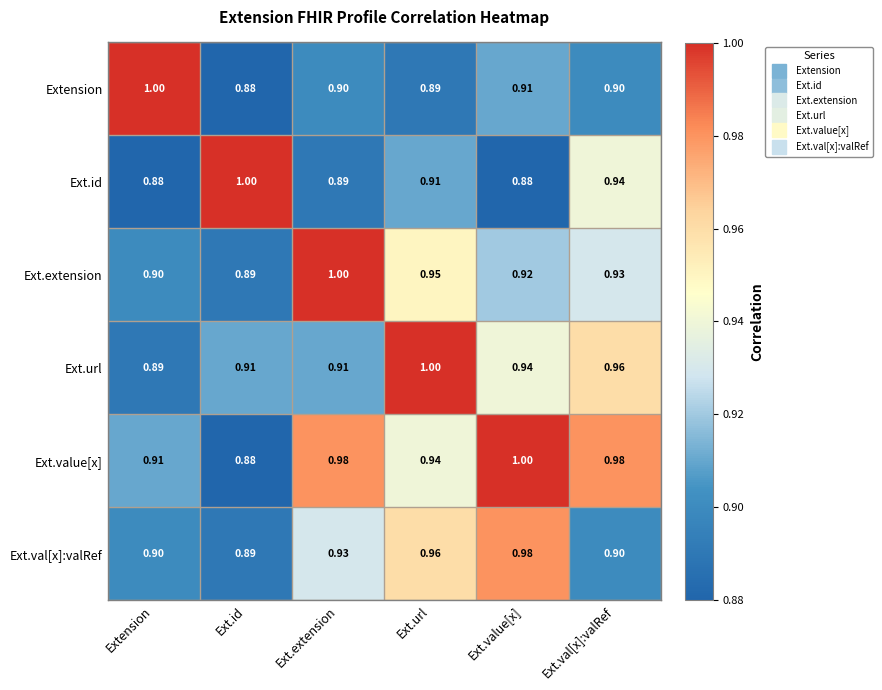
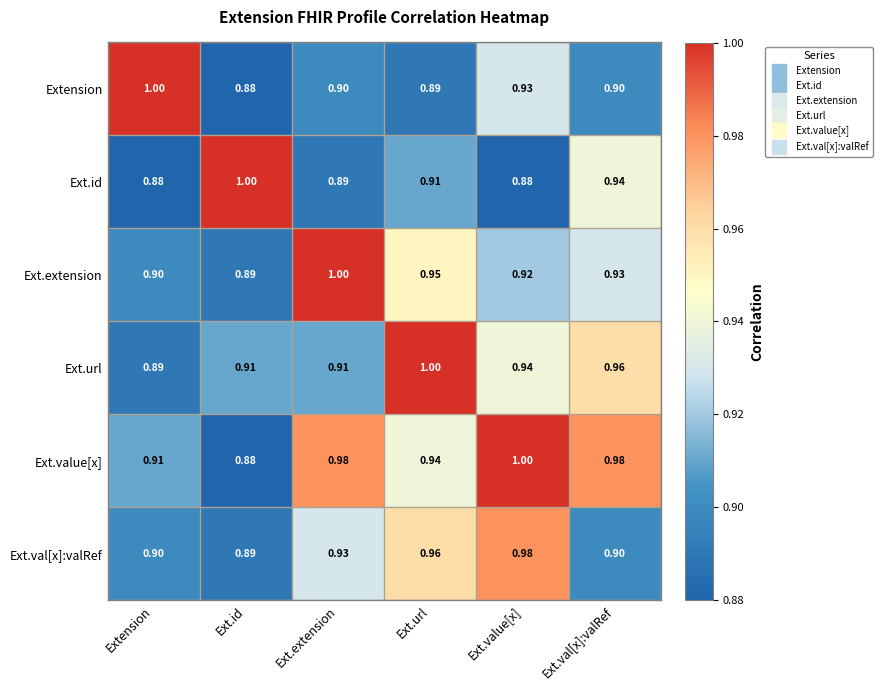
Extension, Ext.value[x]: 0.91 -> 0.93
